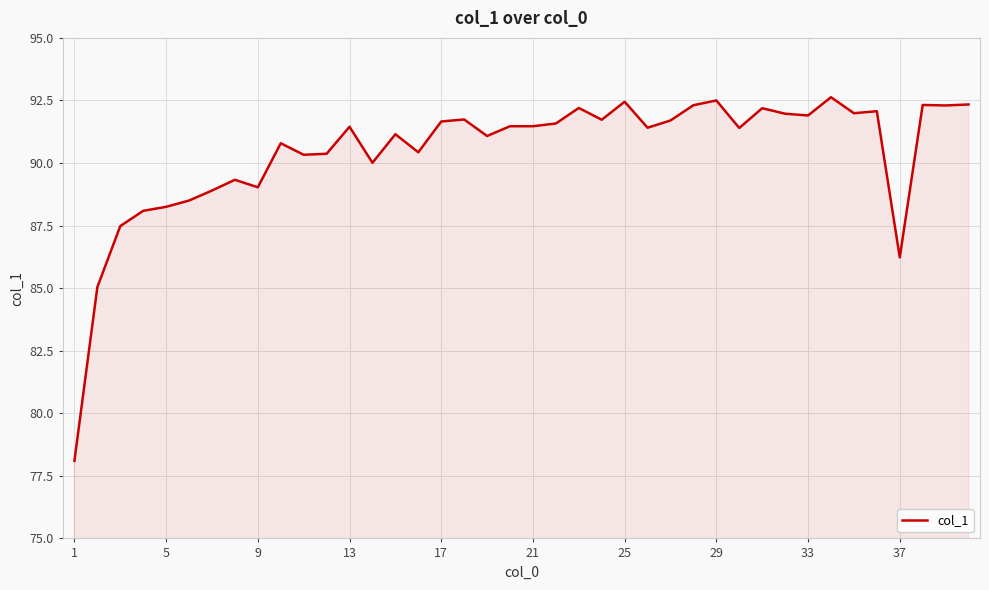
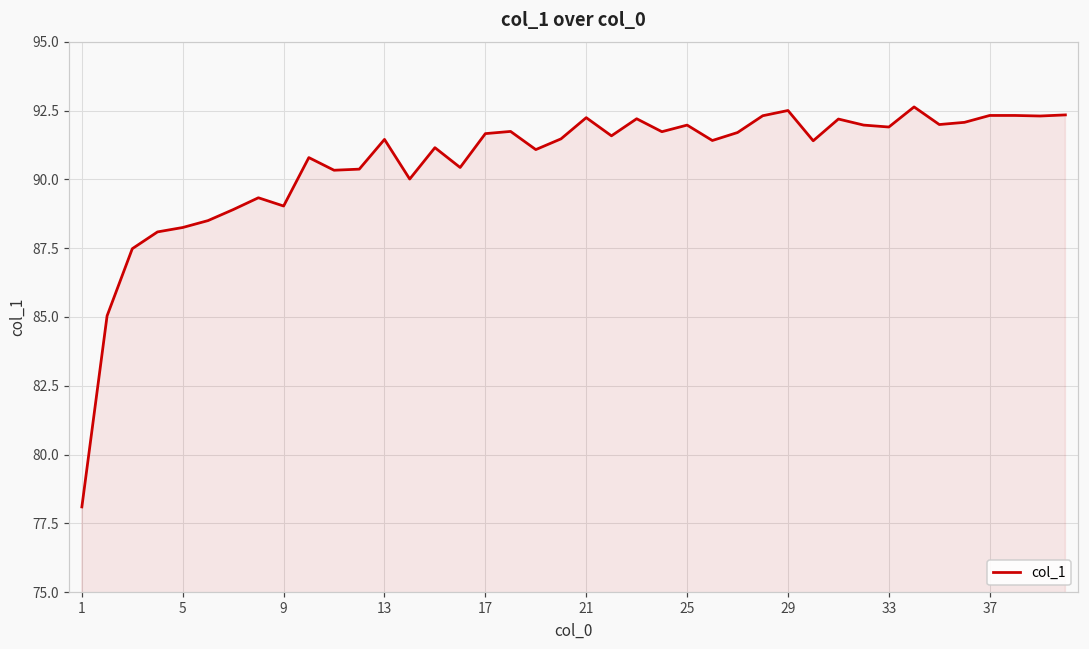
21: 91.5 -> 92.2
25: 92.5 -> 92.0
37: 86.2 -> 92.3
